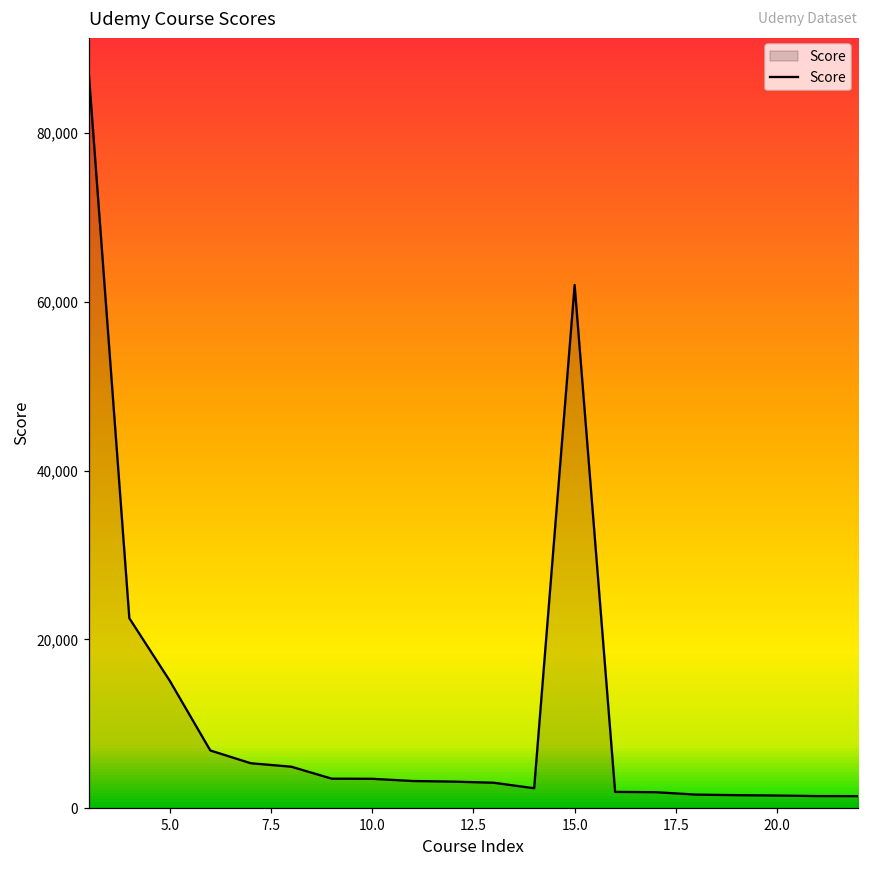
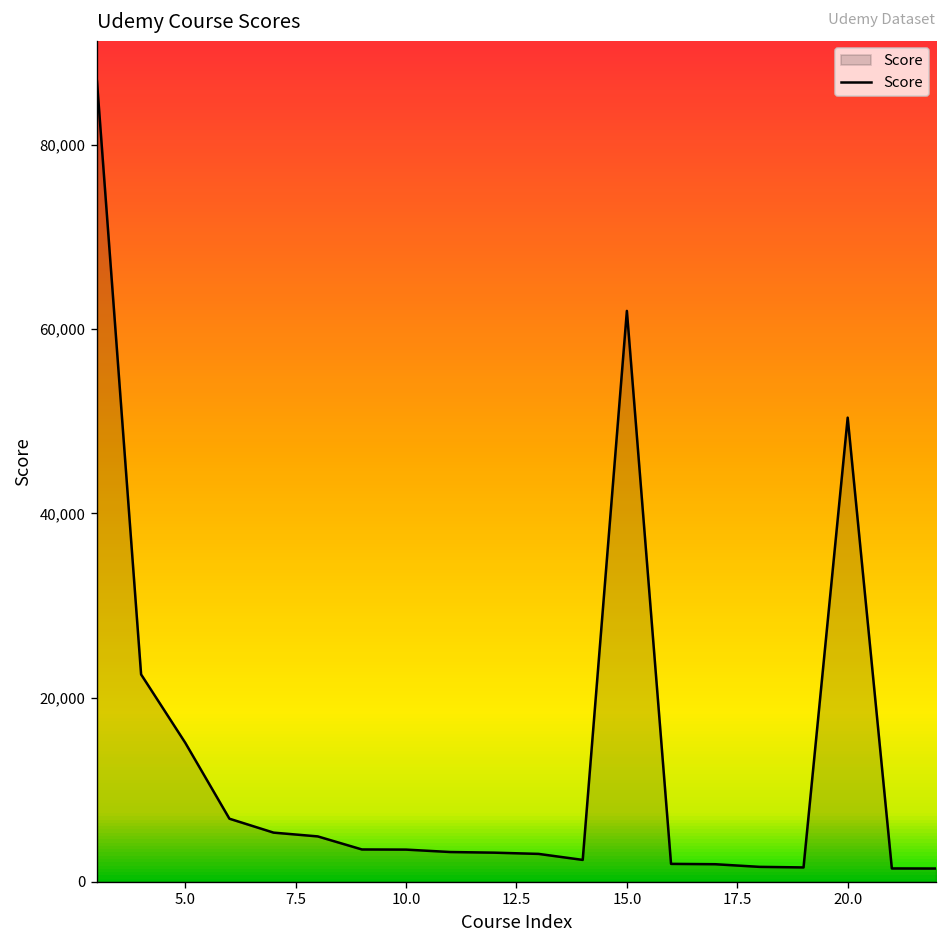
20.0: 1,000 -> 50,000
